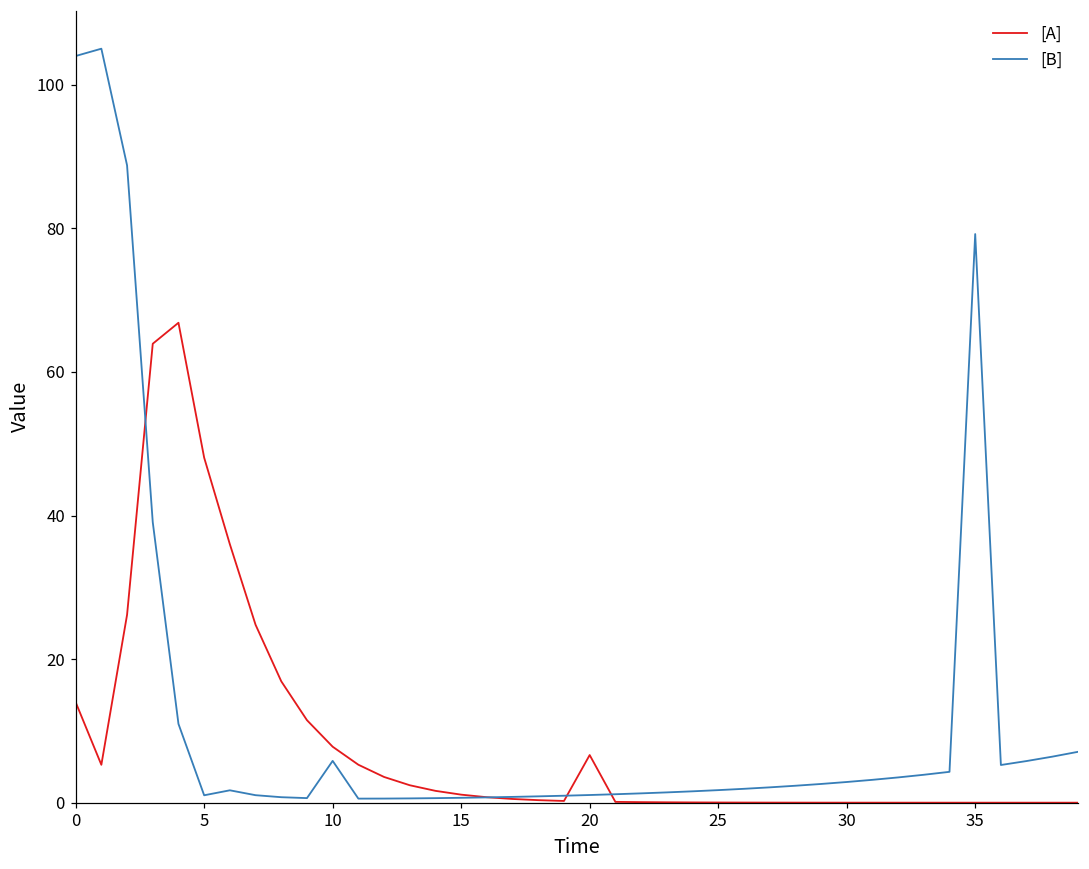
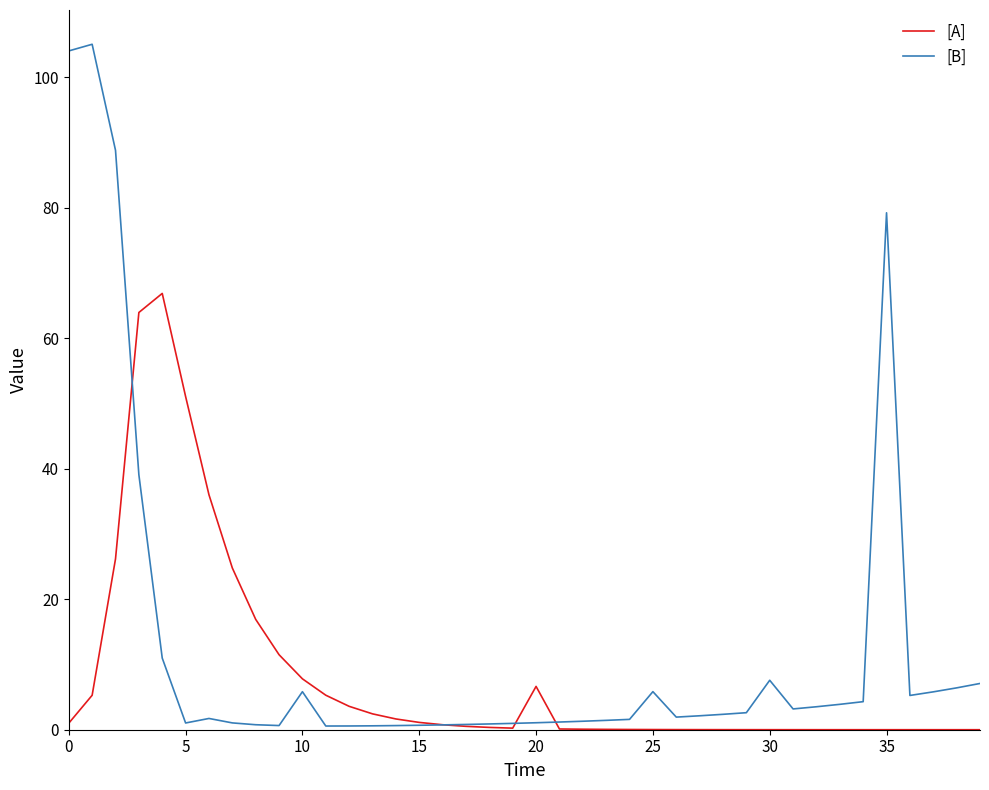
[A], 0: 14 -> 1
[A], 5: 48 -> 51
[B], 25: 2 -> 6
[B], 30: 3 -> 8
